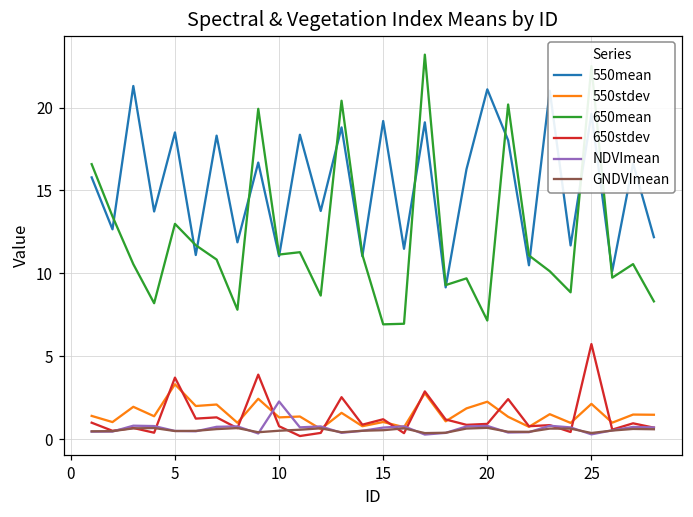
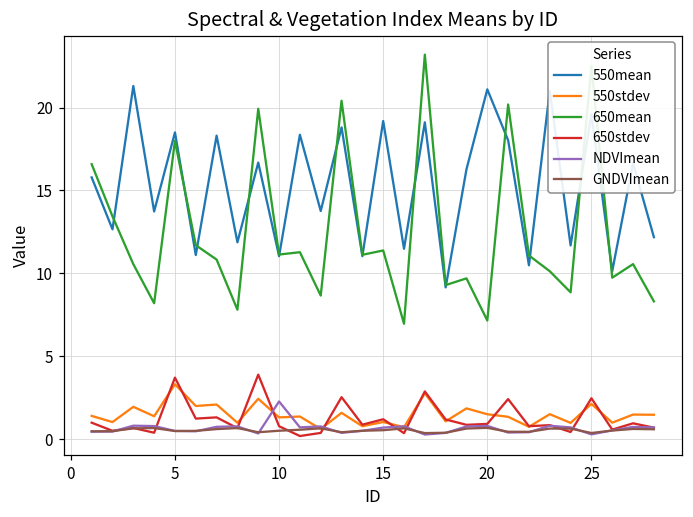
650mean, 5: 13.0 -> 18.0
650mean, 15: 6.9 -> 11.4
550stdev, 20: 2.3 -> 1.5
650stdev, 25: 5.7 -> 2.5
